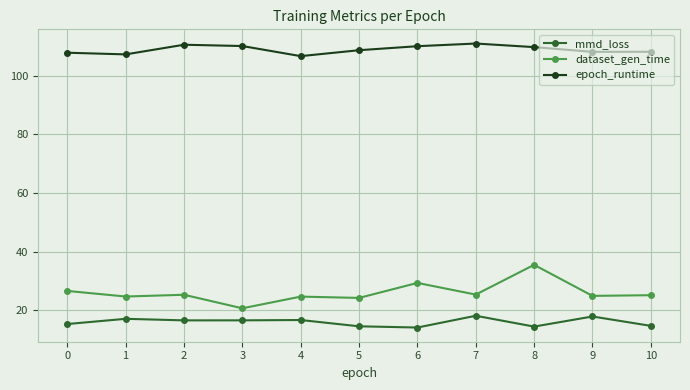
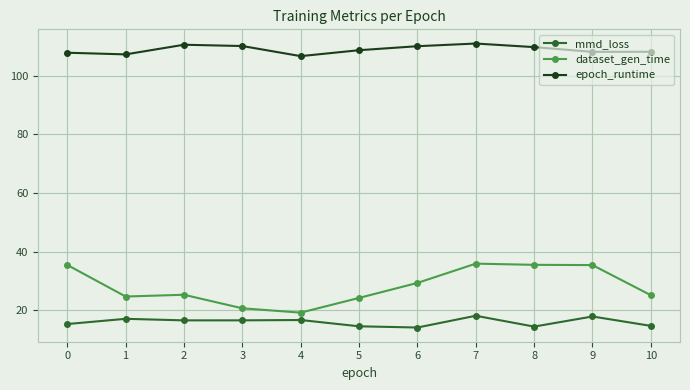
dataset_gen_time, 0: 27 -> 35
dataset_gen_time, 4: 25 -> 19
dataset_gen_time, 7: 25 -> 36
dataset_gen_time, 9: 25 -> 35
